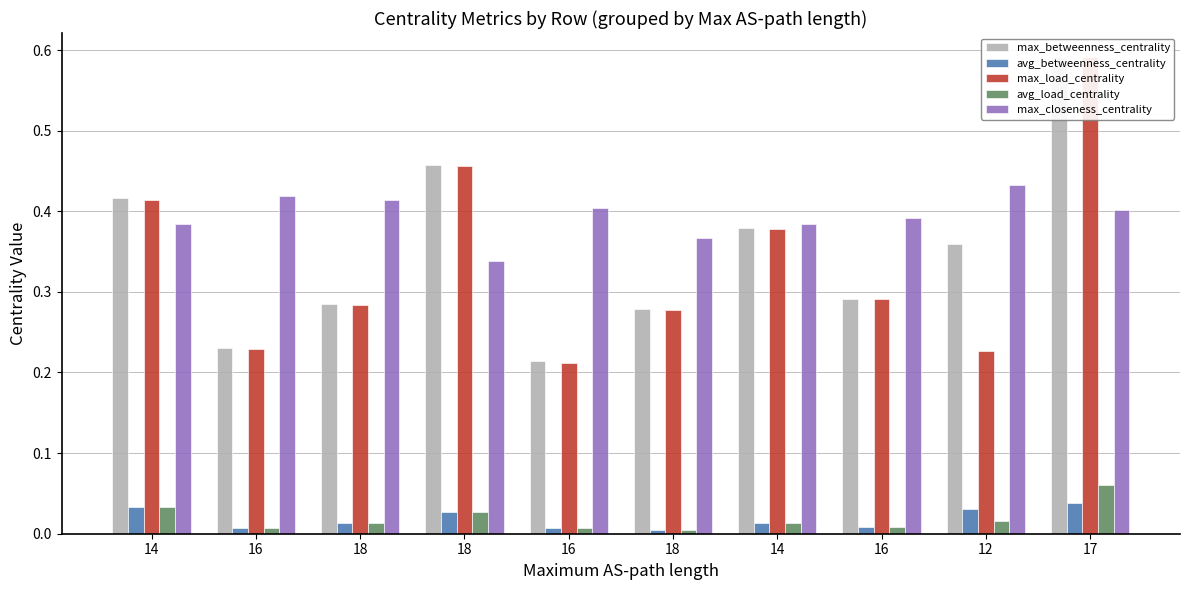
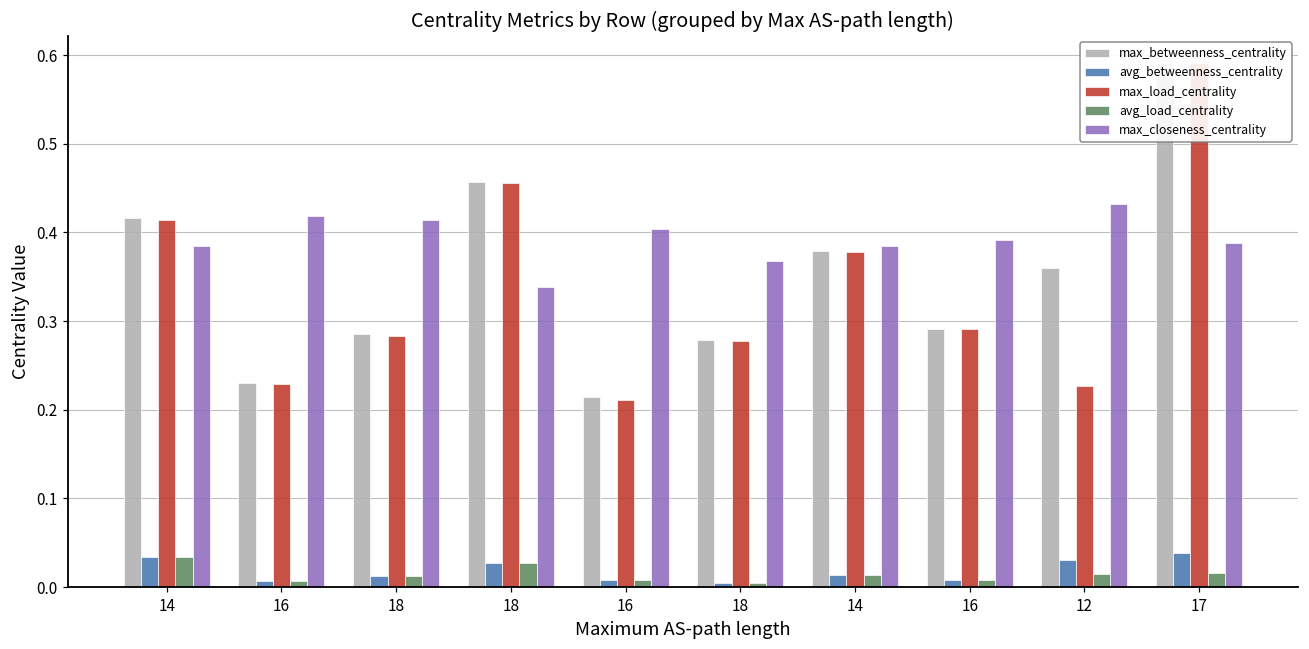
avg_load_centrality, 17: 0.06 -> 0.02
max_closeness_centrality, 17: 0.40 -> 0.39
